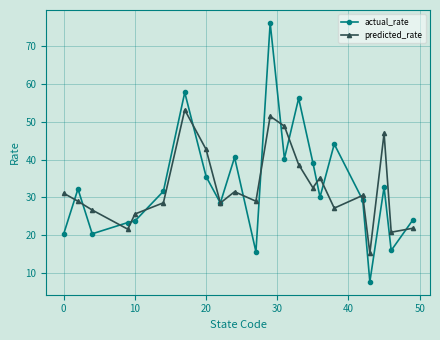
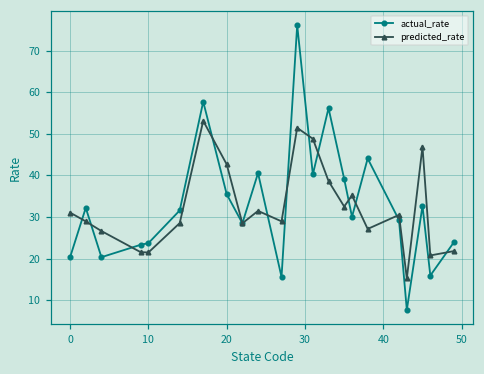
predicted_rate, 10: 26 -> 21
